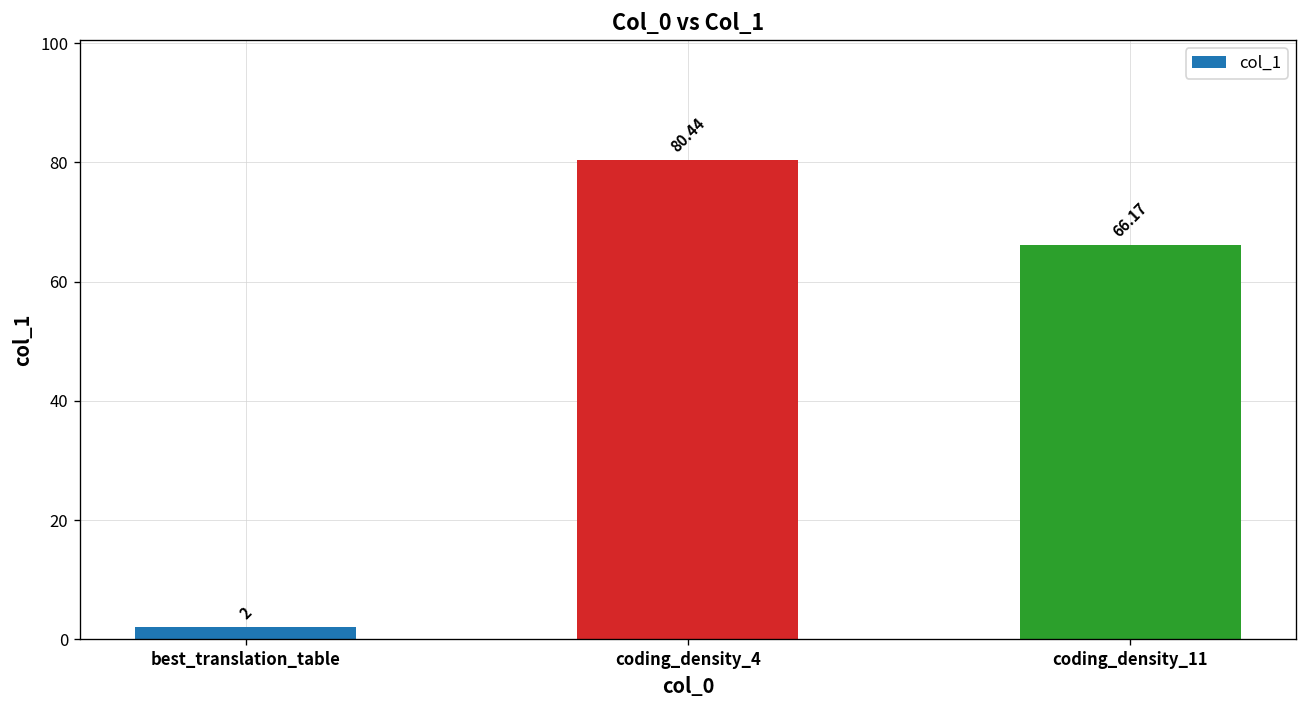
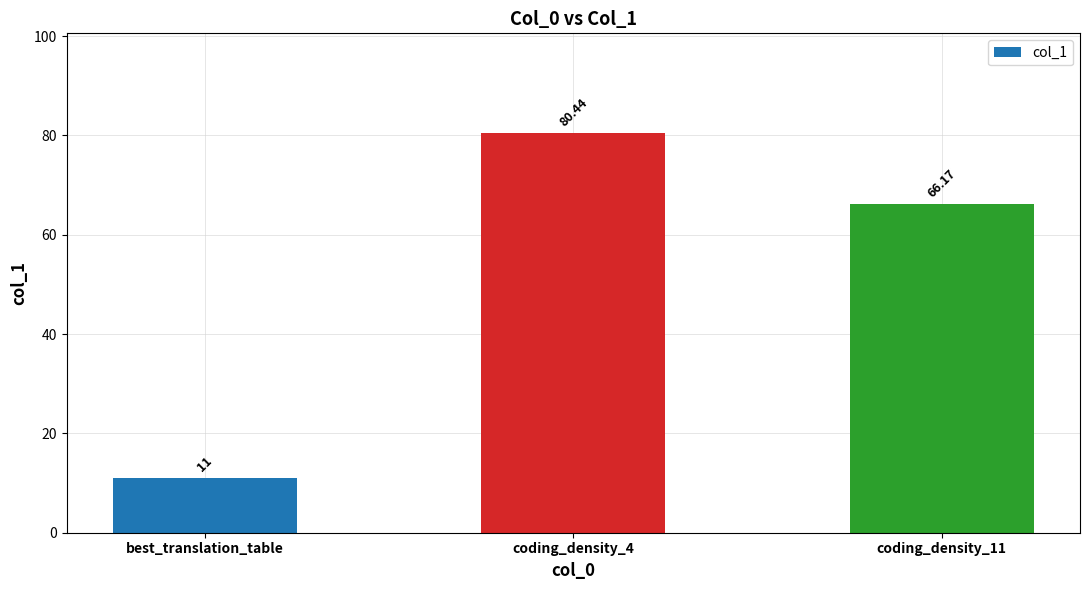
best_translation_table: 2 -> 11
